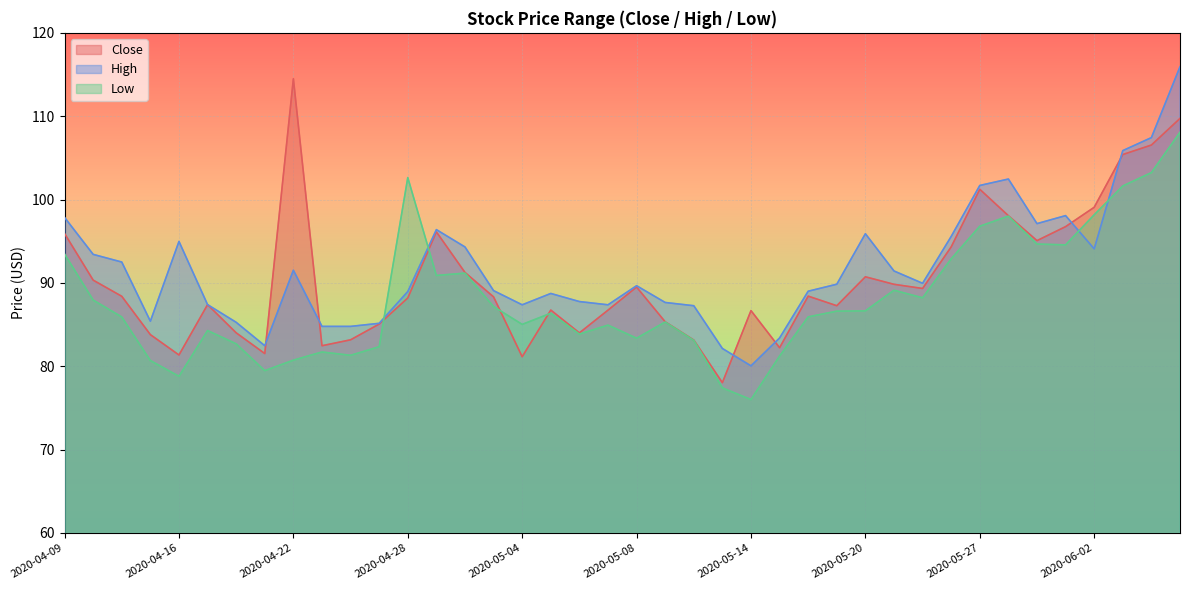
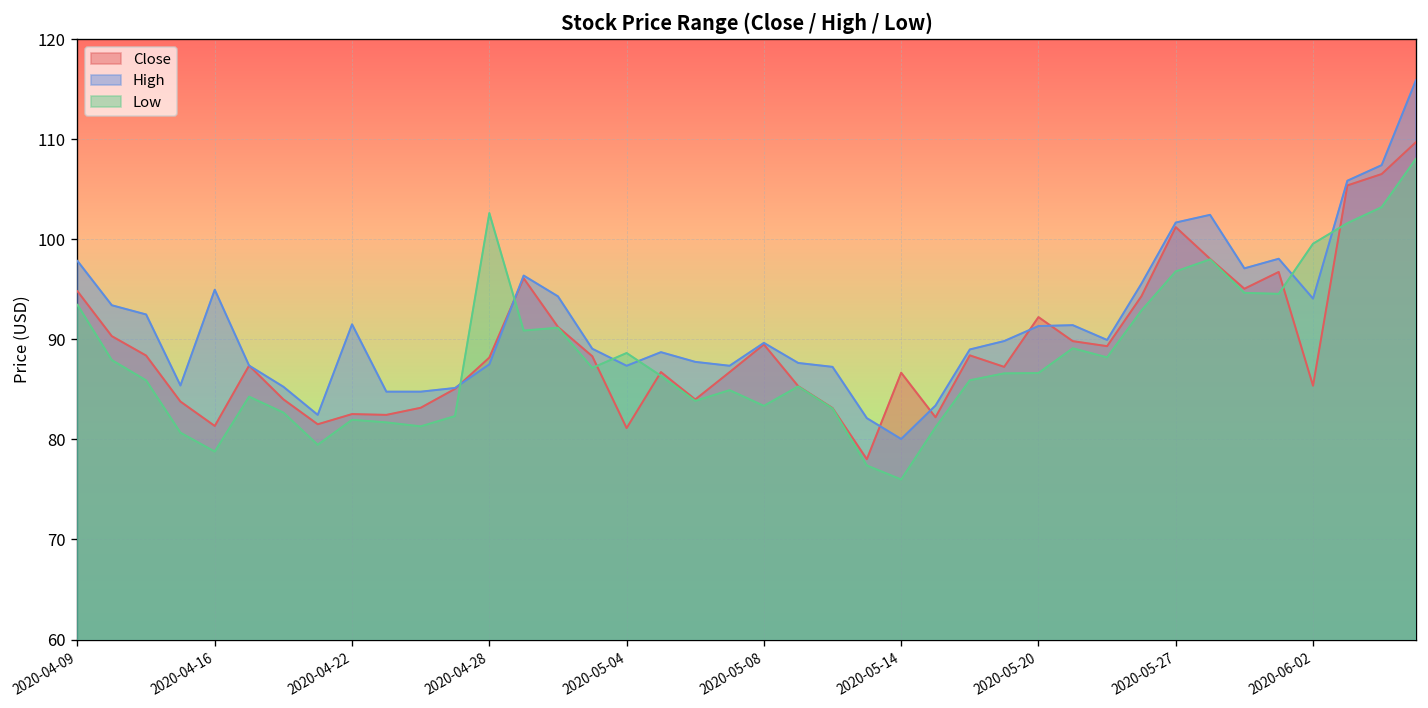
Close, 2020-04-09: 96 -> 95
Close, 2020-04-22: 114 -> 83
Low, 2020-04-22: 81 -> 82
High, 2020-04-28: 89 -> 88
Low, 2020-05-04: 85 -> 89
Close, 2020-05-20: 91 -> 92
High, 2020-05-20: 96 -> 91
Close, 2020-06-02: 99 -> 85
Low, 2020-06-02: 98 -> 100
